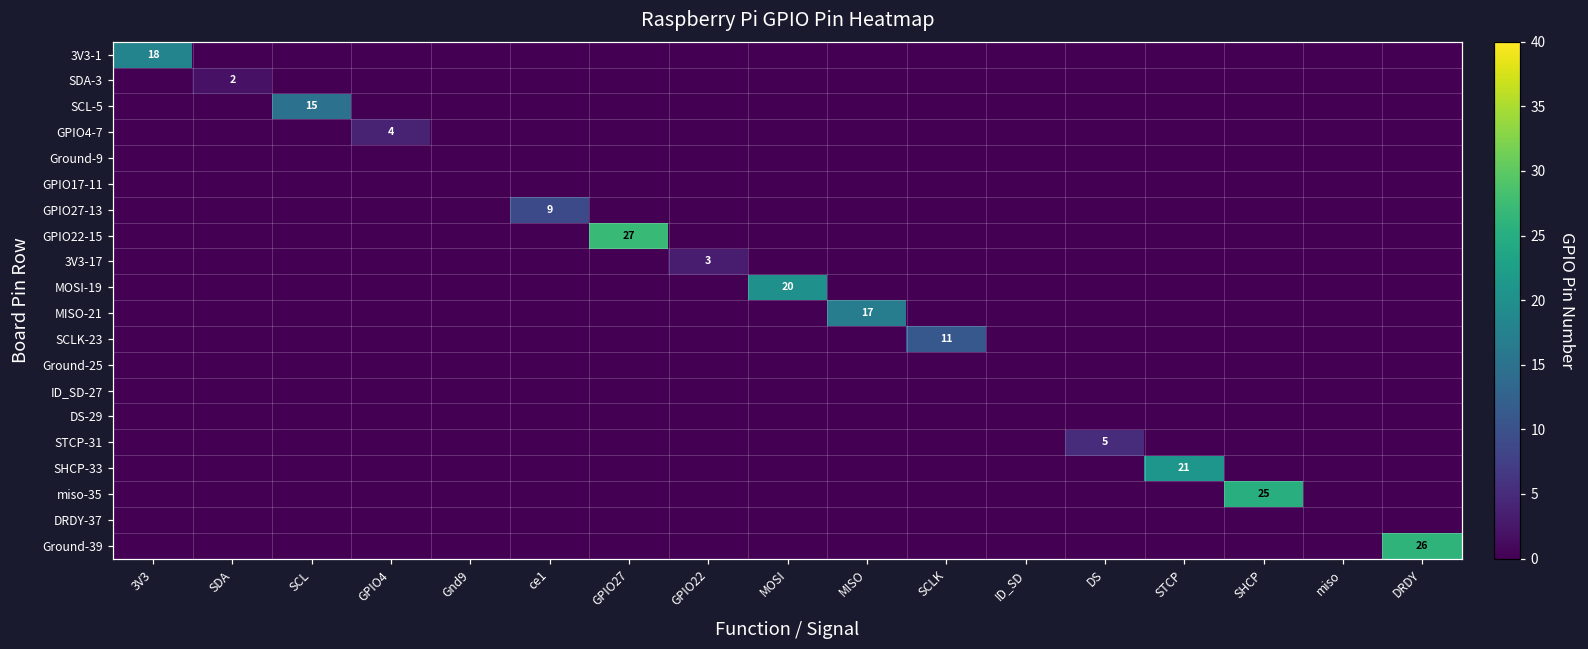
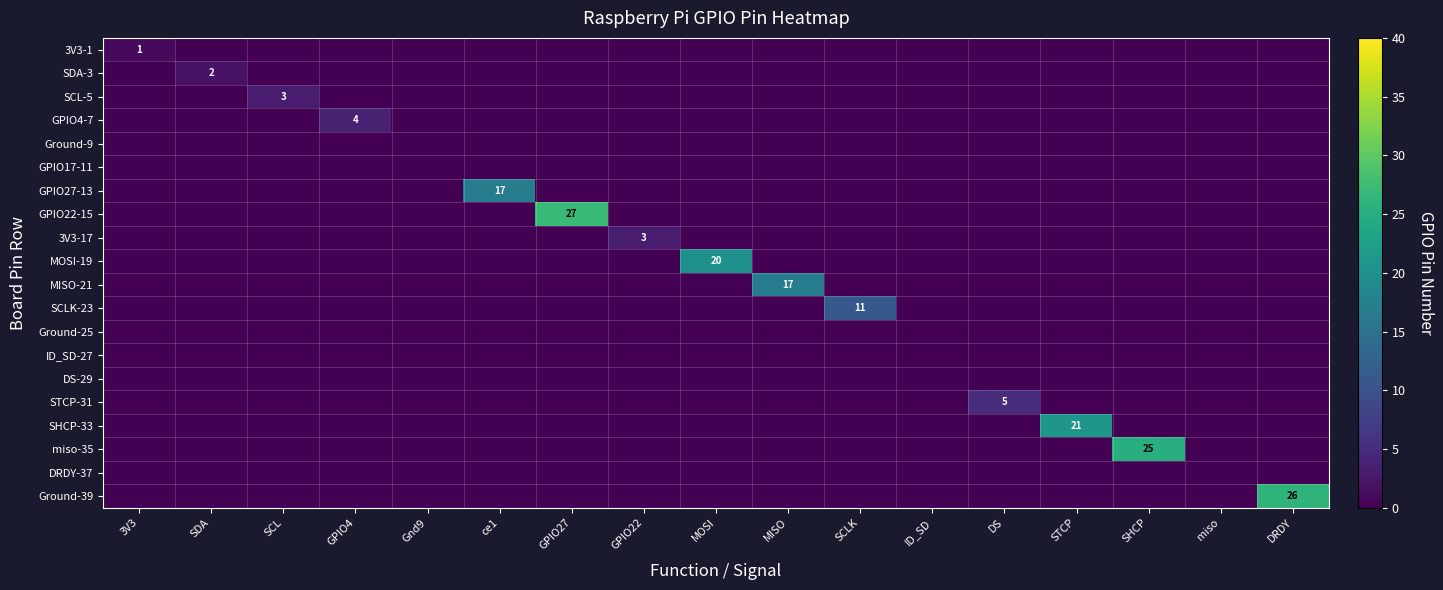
3V3-1, 3V3: 18 -> 1
SCL-5, SCL: 15 -> 3
GPIO27-13, ce1: 9 -> 17
